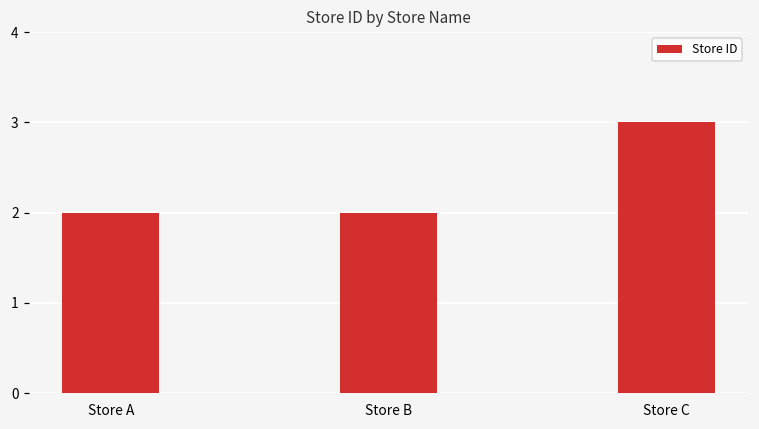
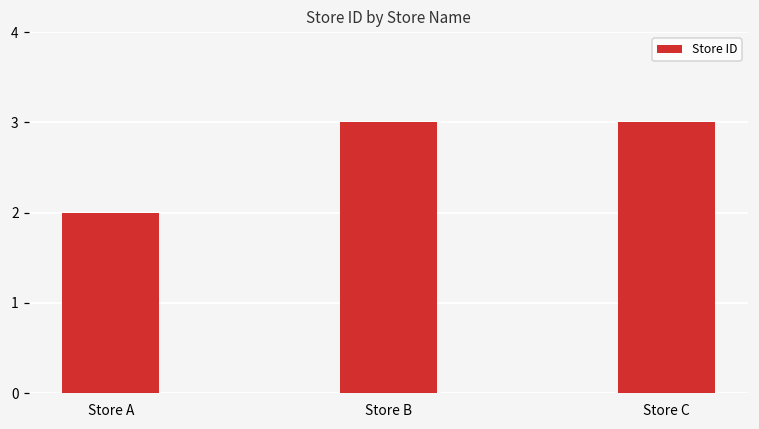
Store B: 2 -> 3
